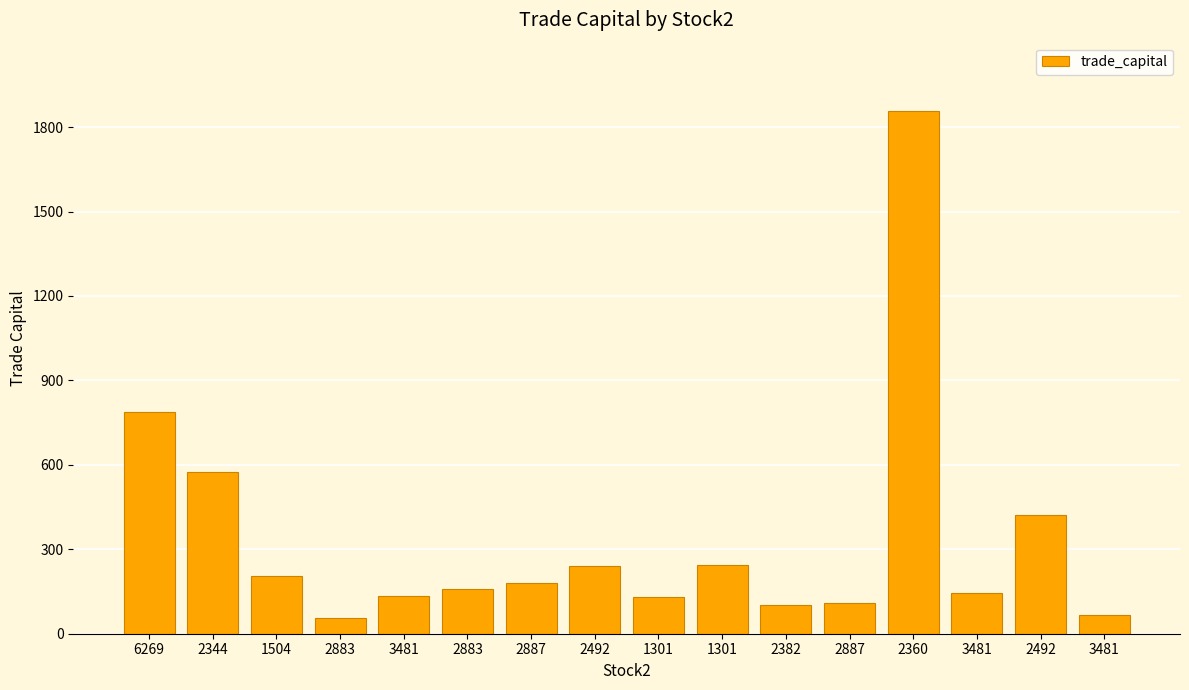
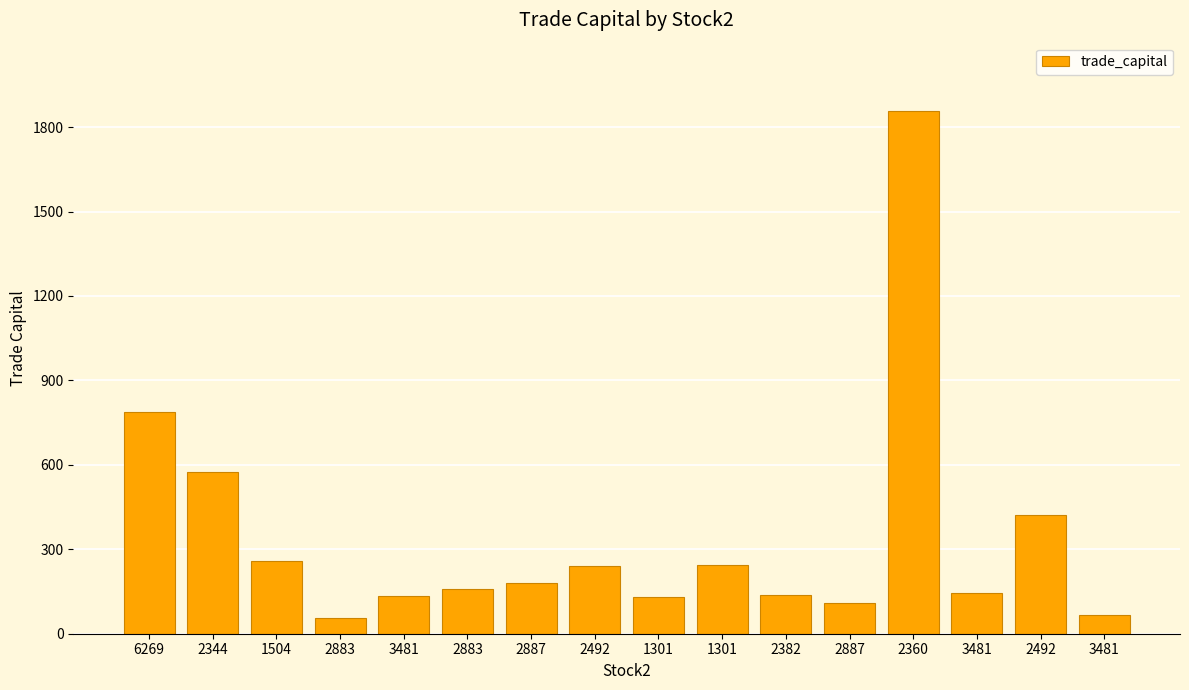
1504: 210 -> 260
2382: 100 -> 140
